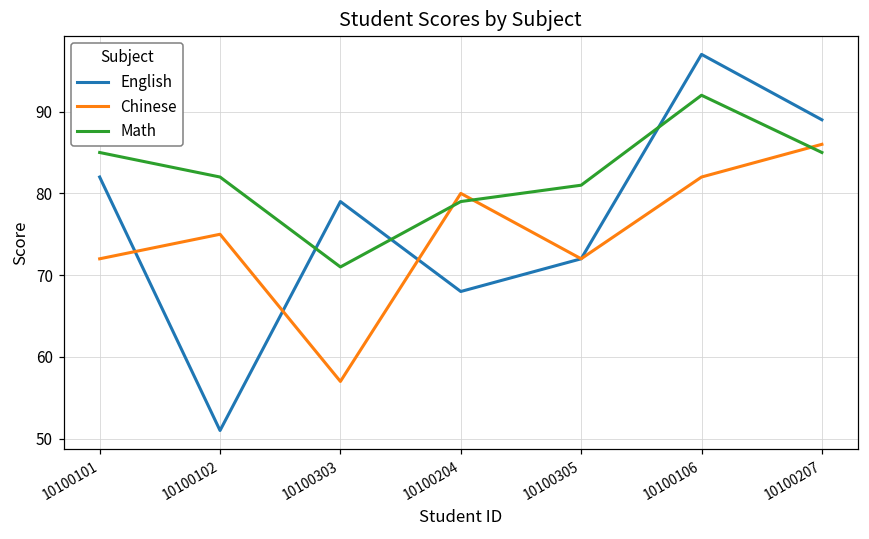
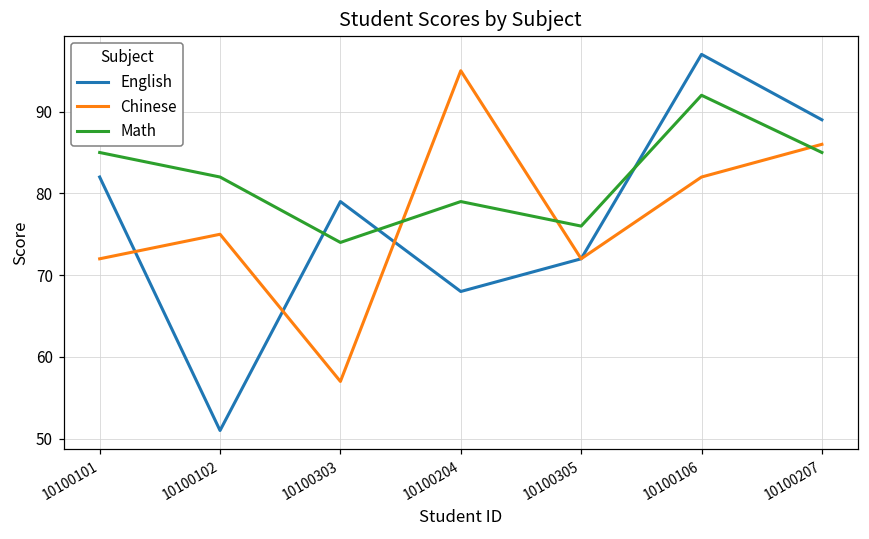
Math, 10100303: 71 -> 74
Chinese, 10100204: 80 -> 95
Math, 10100305: 81 -> 76
